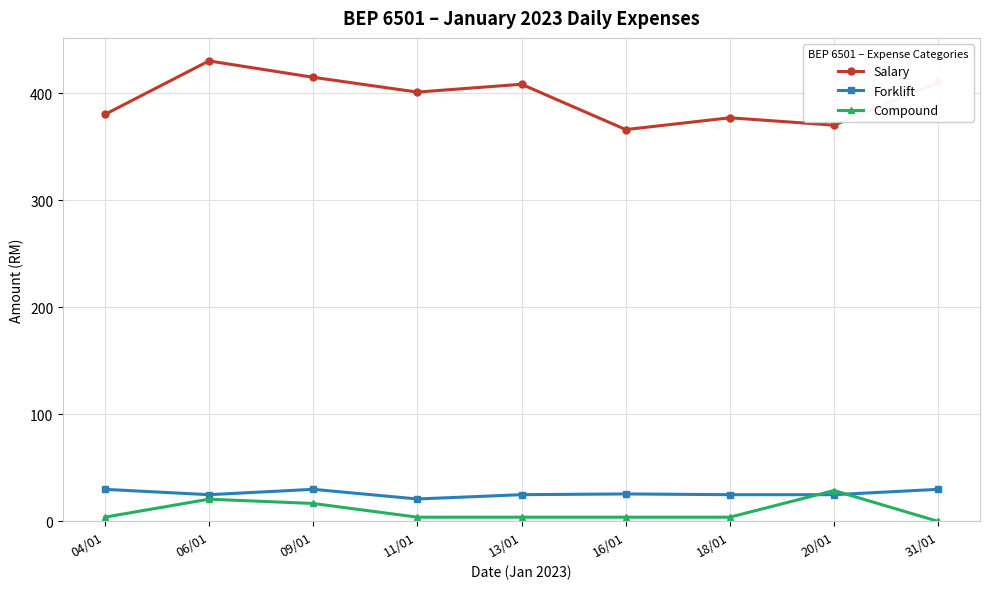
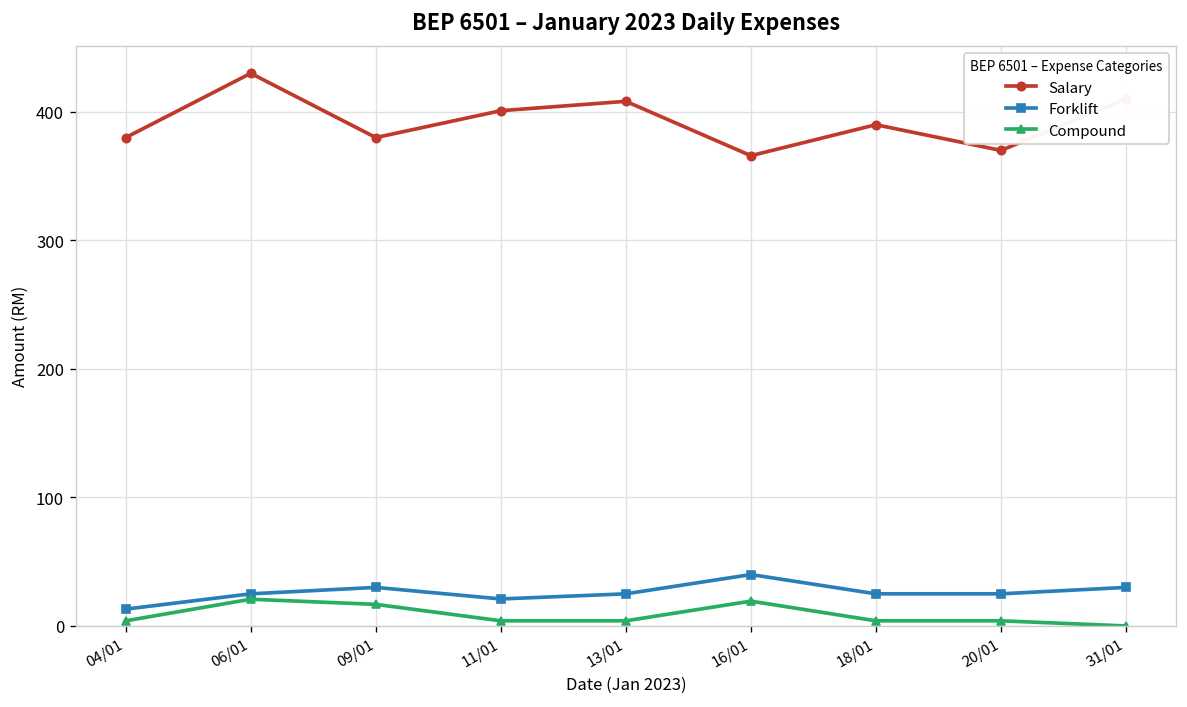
Forklift, 04/01: 30 -> 13
Salary, 09/01: 415 -> 380
Forklift, 16/01: 26 -> 40
Compound, 16/01: 4 -> 19
Salary, 18/01: 377 -> 390
Compound, 20/01: 29 -> 4
